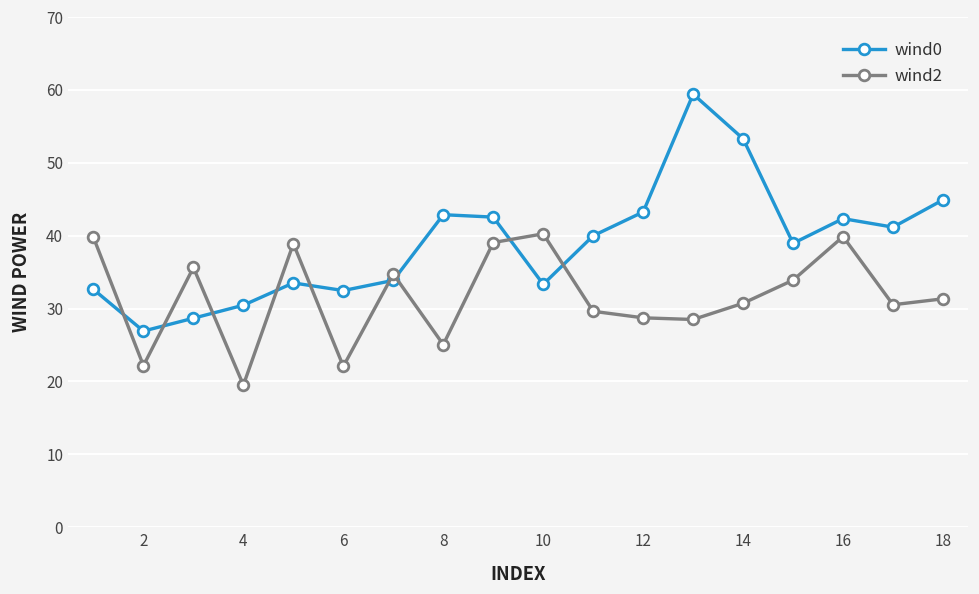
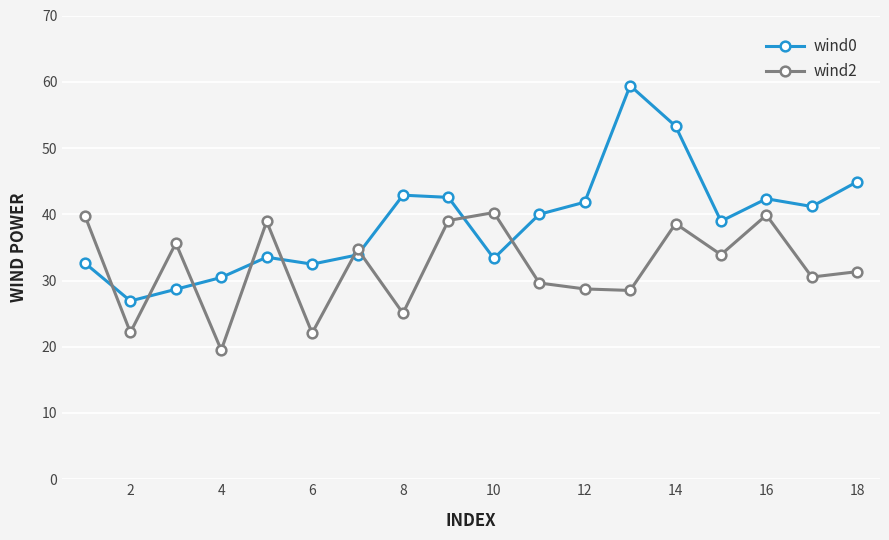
wind0, 12: 43 -> 42
wind2, 14: 31 -> 39
